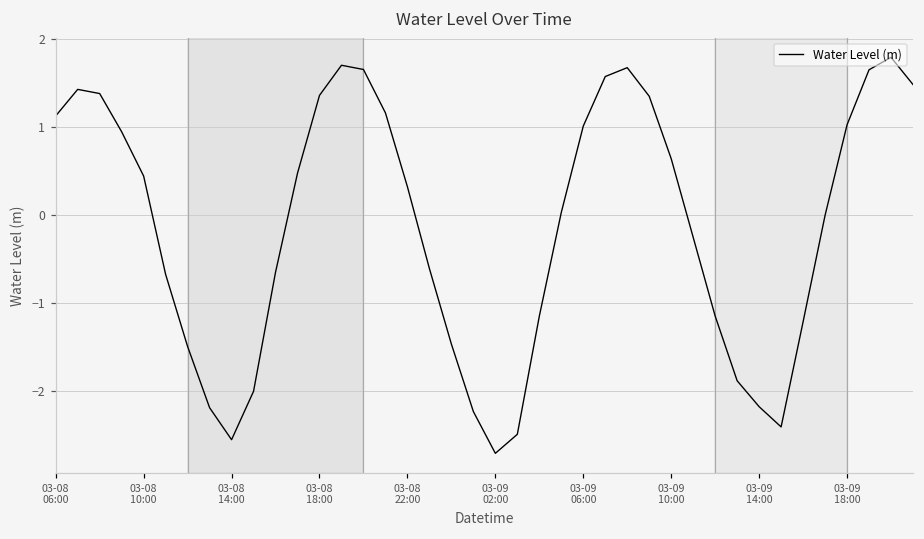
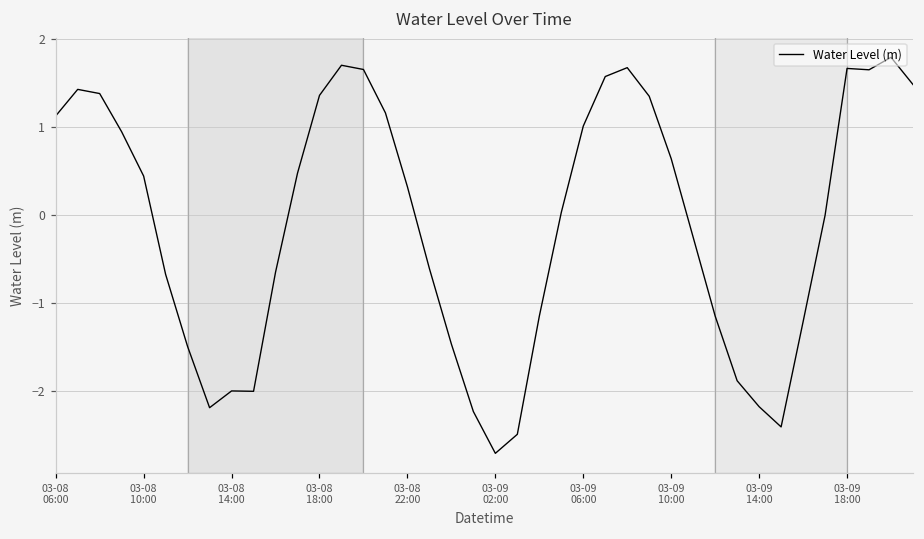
03-08 14:00: -2.6 -> -2.0
03-09 18:00: 1.0 -> 1.7
